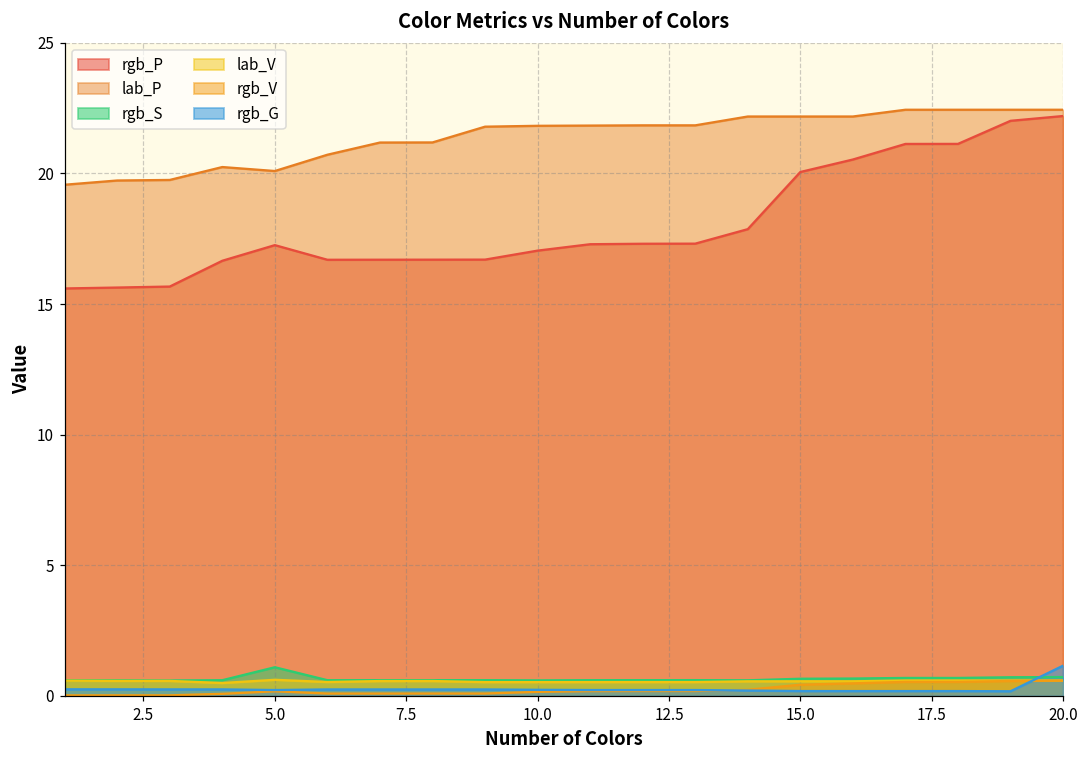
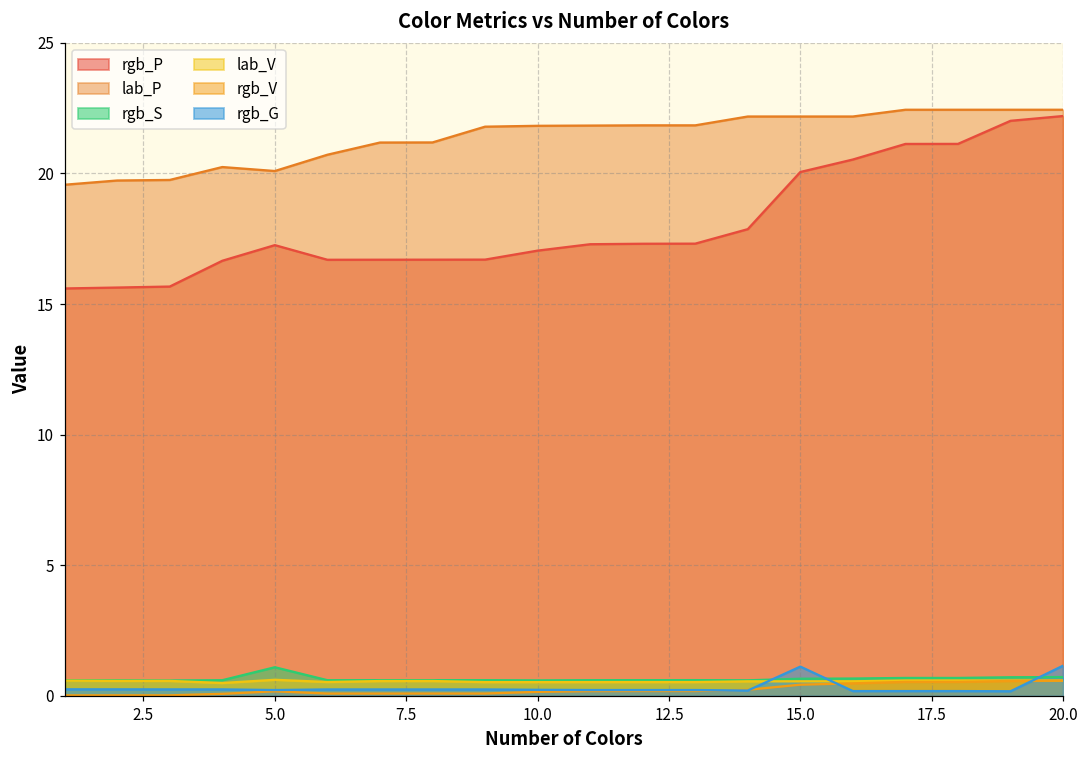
rgb_G, 15.0: 0.2 -> 1.1
